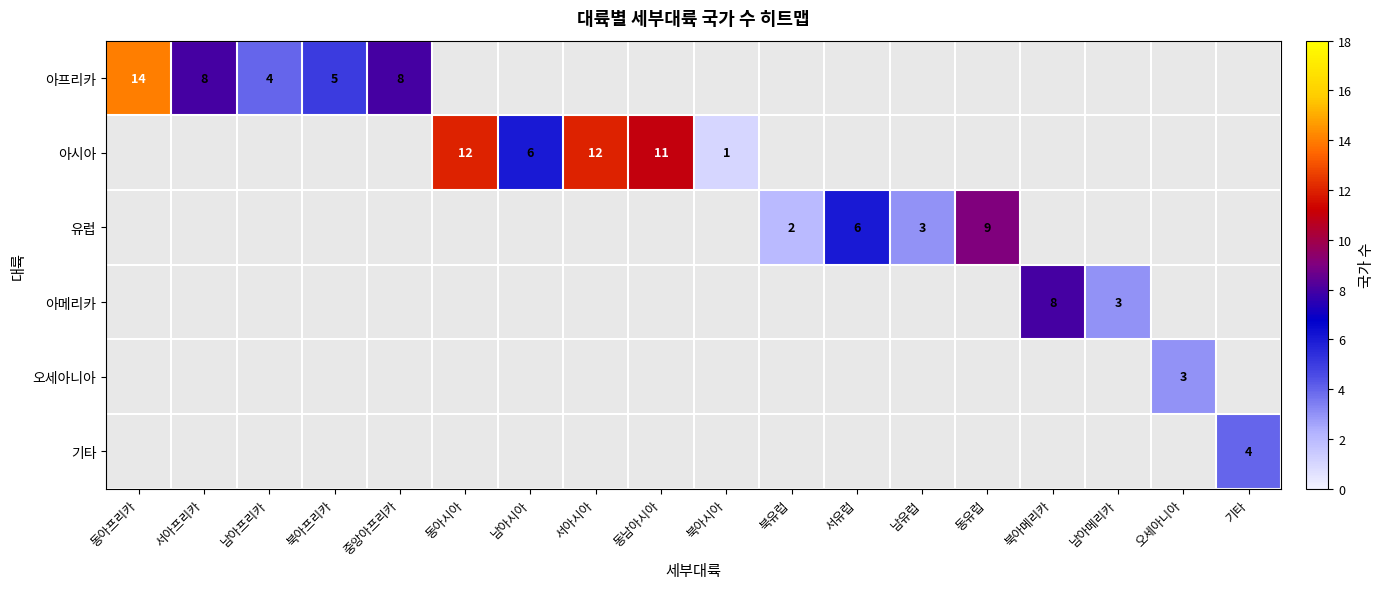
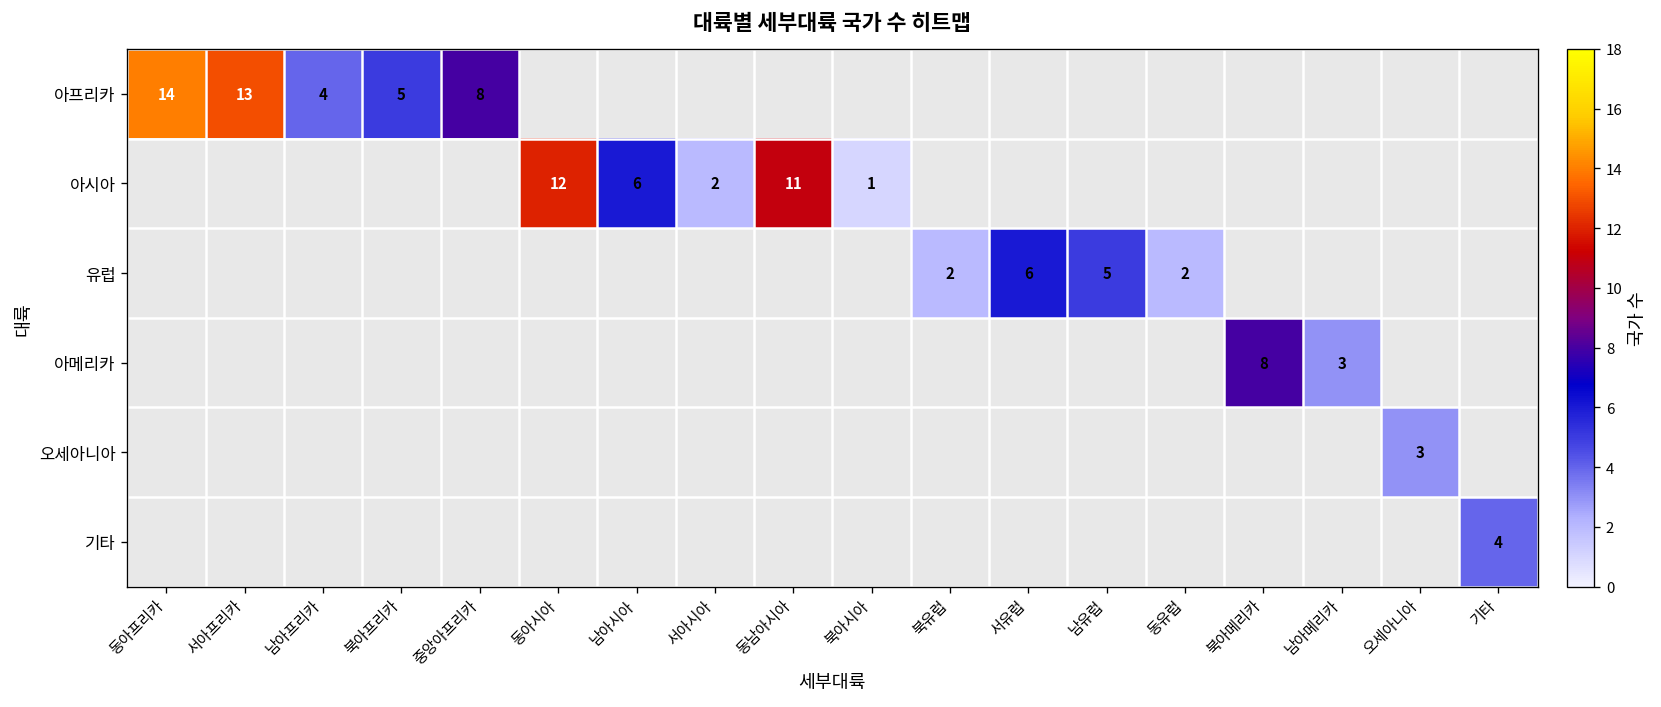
아프리카, 서아프리카: 8 -> 13
아시아, 서아시아: 12 -> 2
유럽, 남유럽: 3 -> 5
유럽, 동유럽: 9 -> 2
